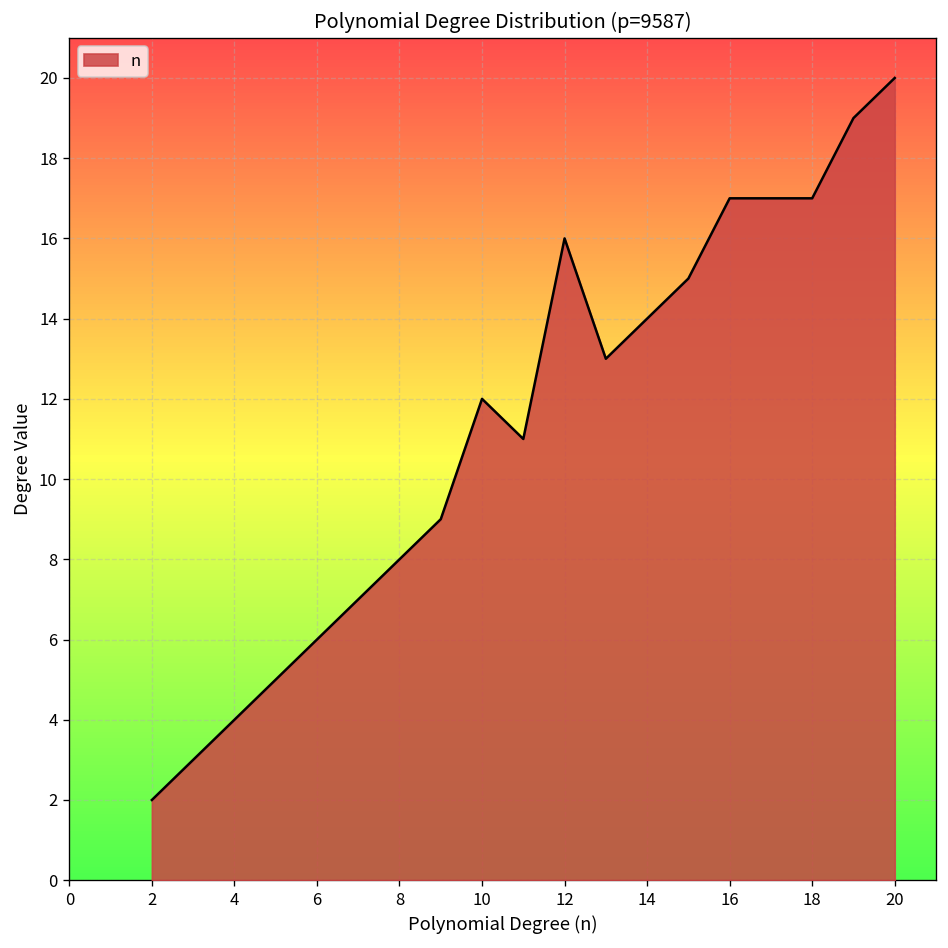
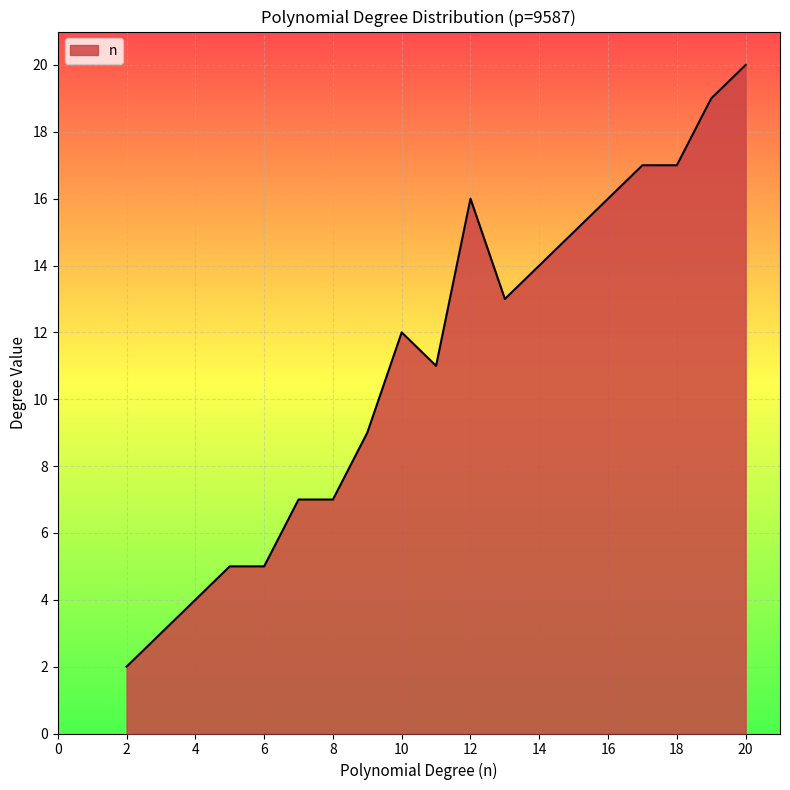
6: 6 -> 5
8: 8 -> 7
16: 17 -> 16
